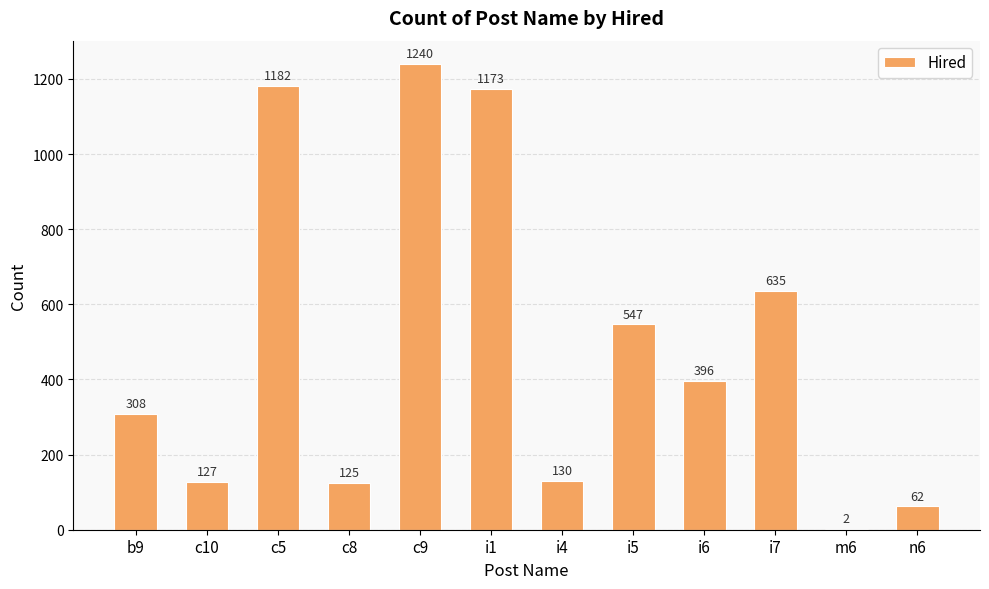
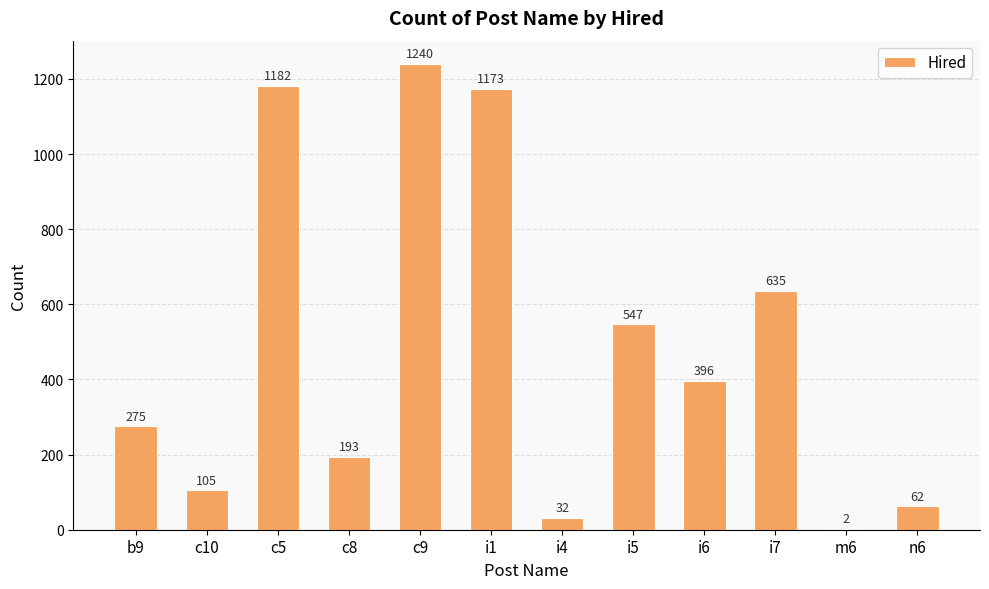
b9: 308 -> 275
c10: 127 -> 105
c8: 125 -> 193
i4: 130 -> 32
